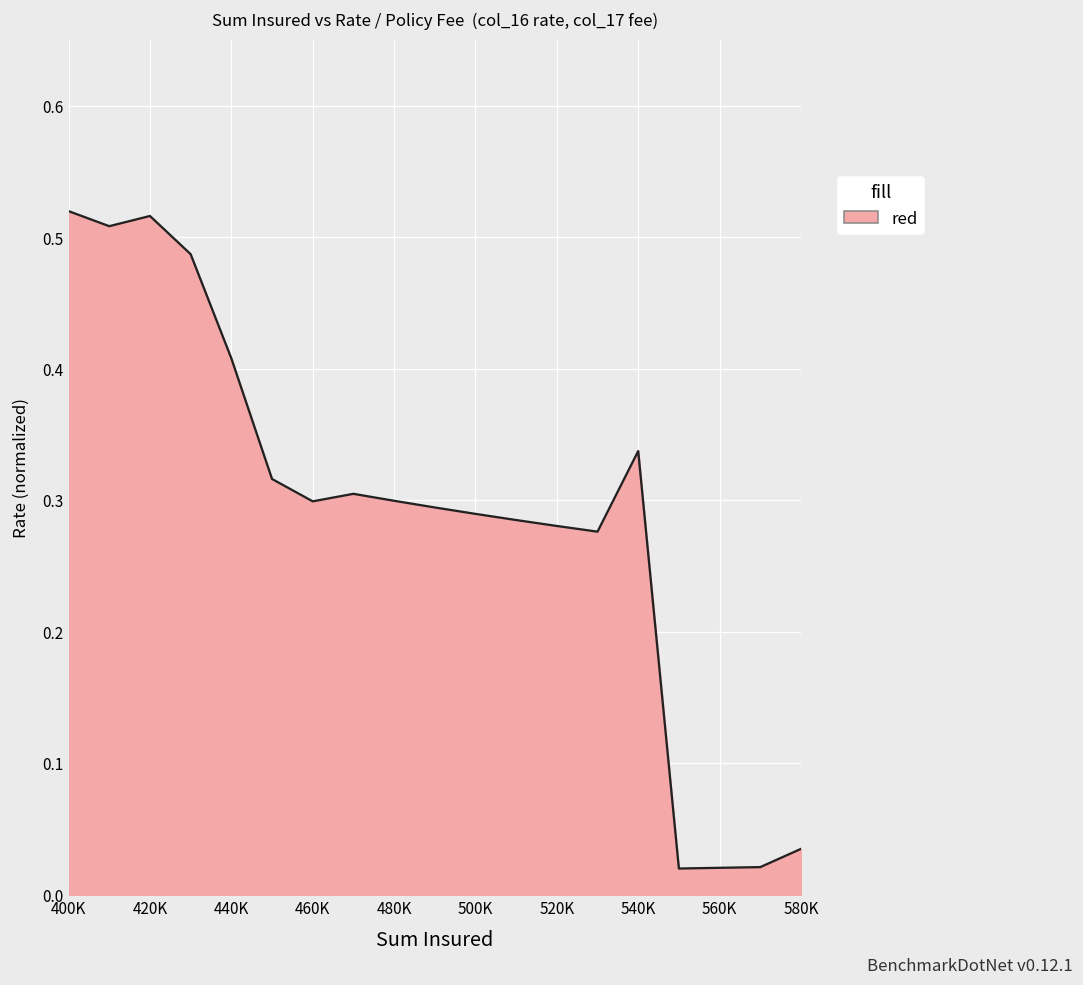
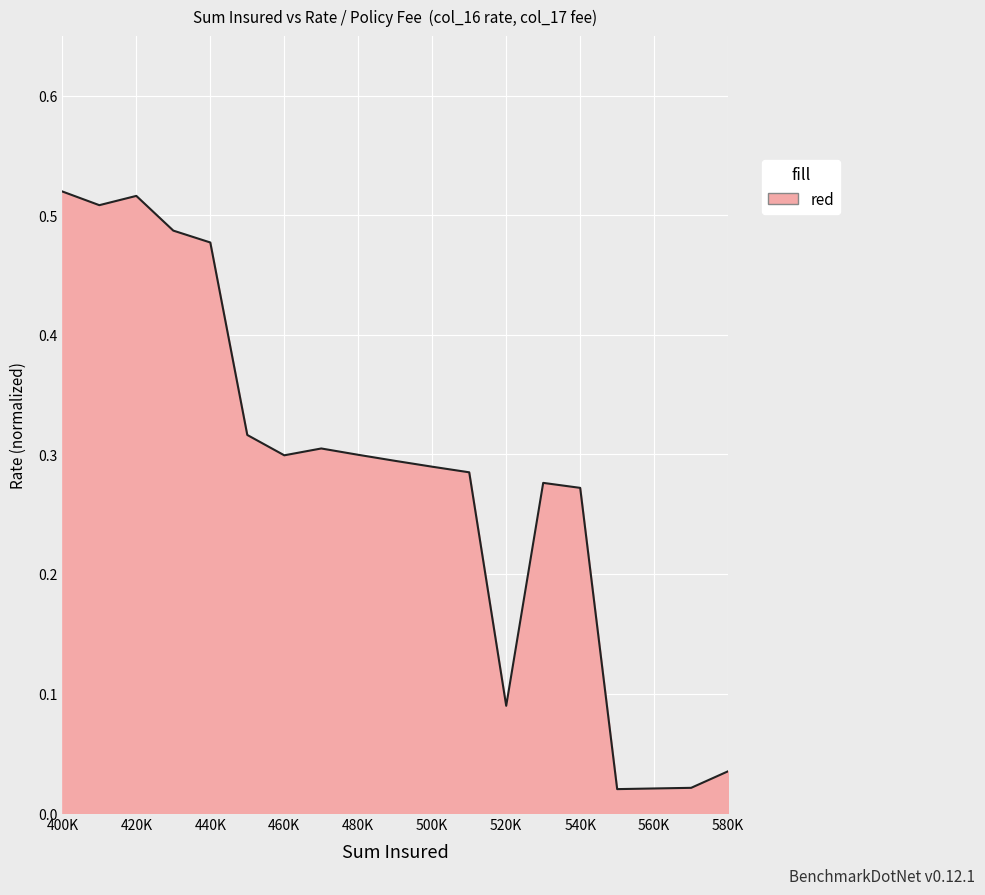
440K: 0.408 -> 0.477
520K: 0.281 -> 0.090
540K: 0.338 -> 0.272
